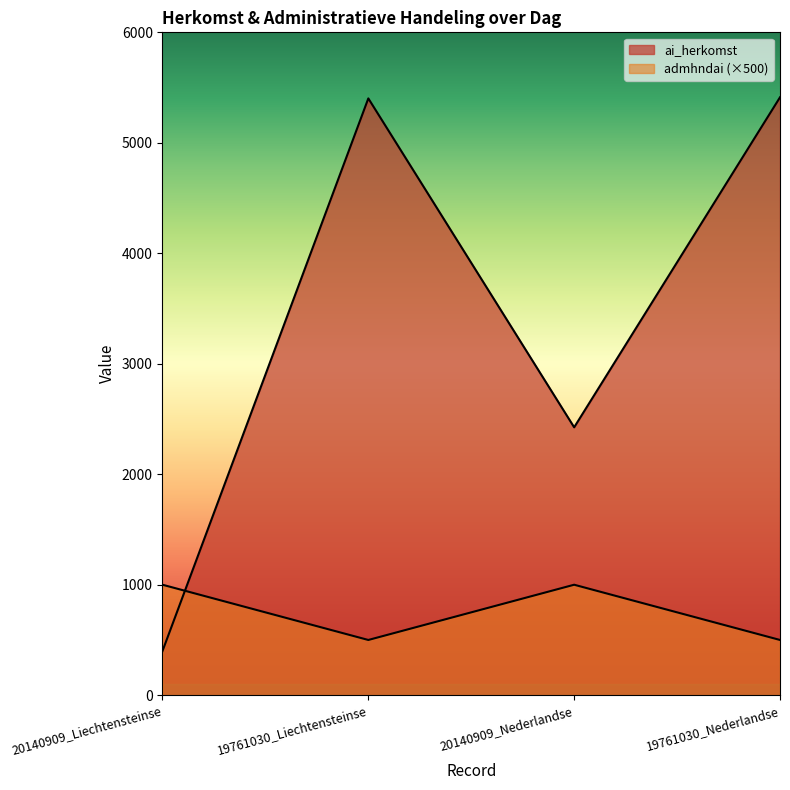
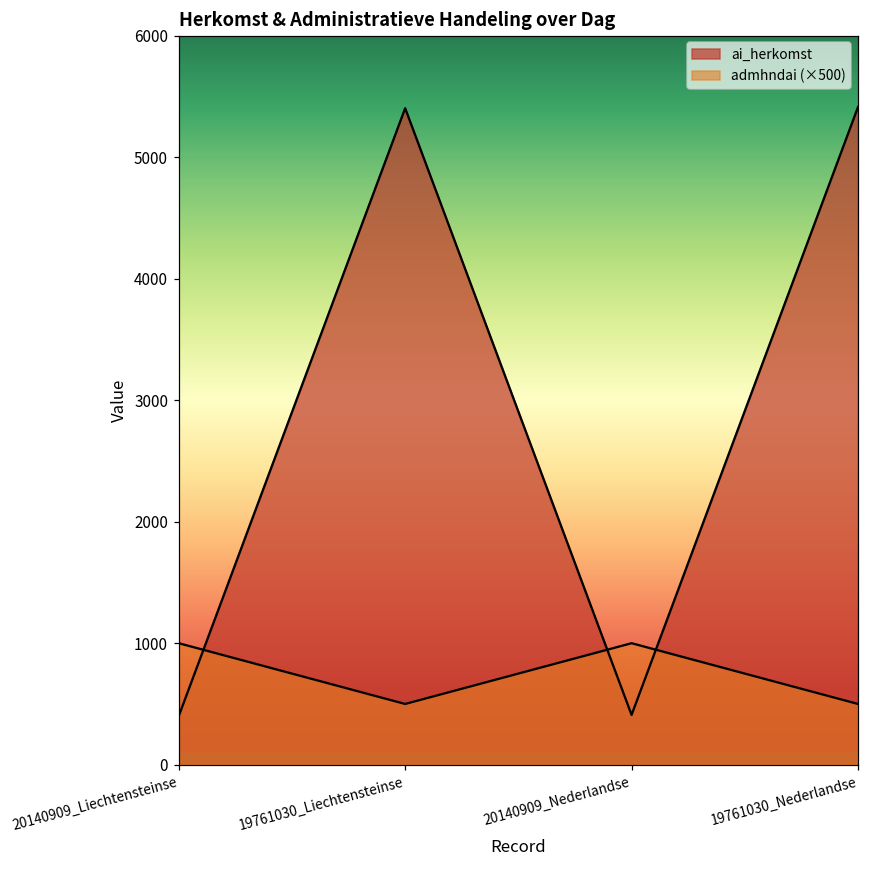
ai_herkomst, 20140909_Nederlandse: 2430 -> 410
